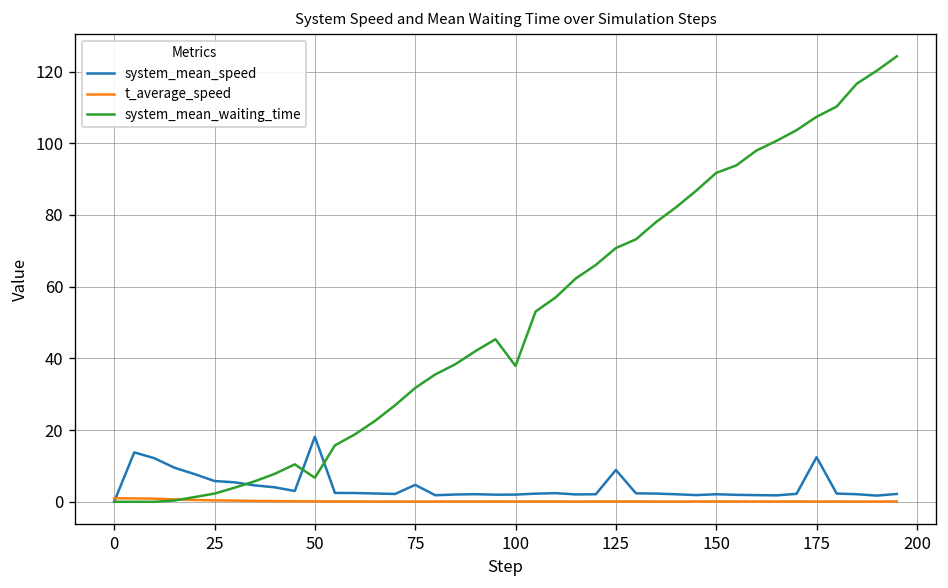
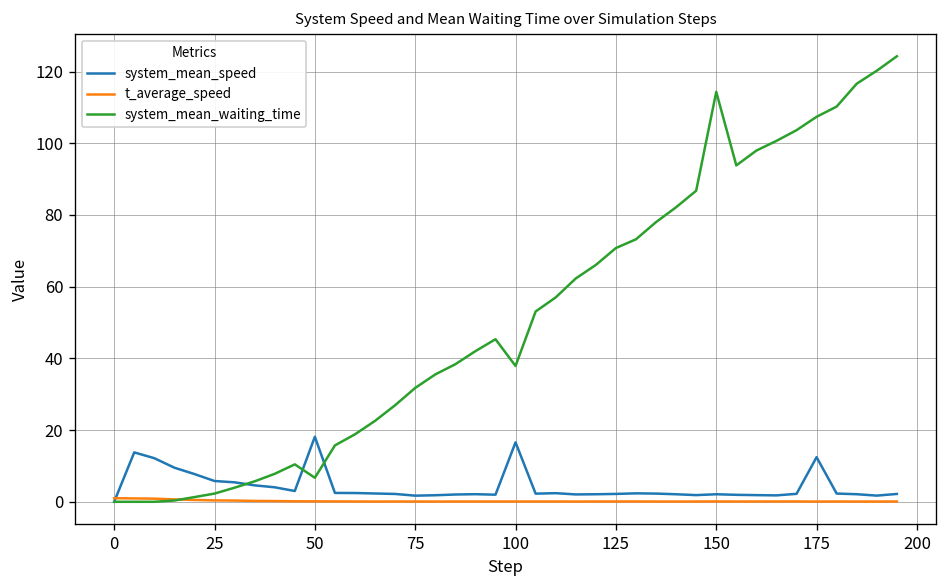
system_mean_speed, 75: 5 -> 2
system_mean_speed, 100: 2 -> 17
system_mean_speed, 125: 9 -> 2
system_mean_waiting_time, 150: 92 -> 114
